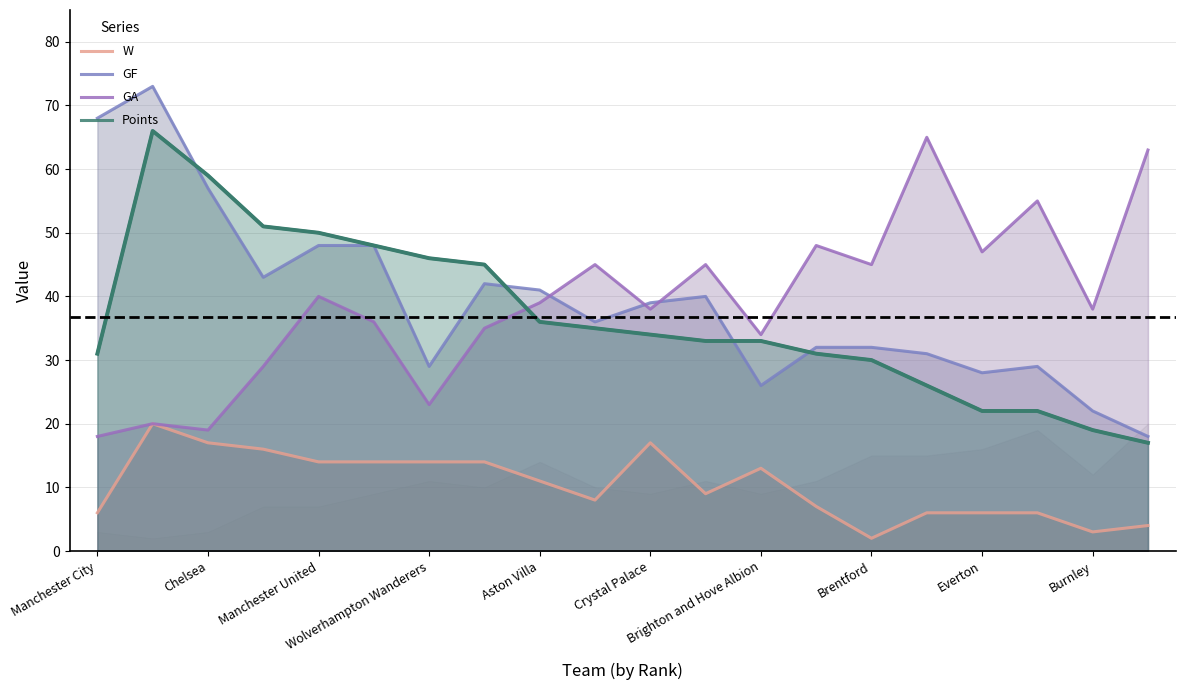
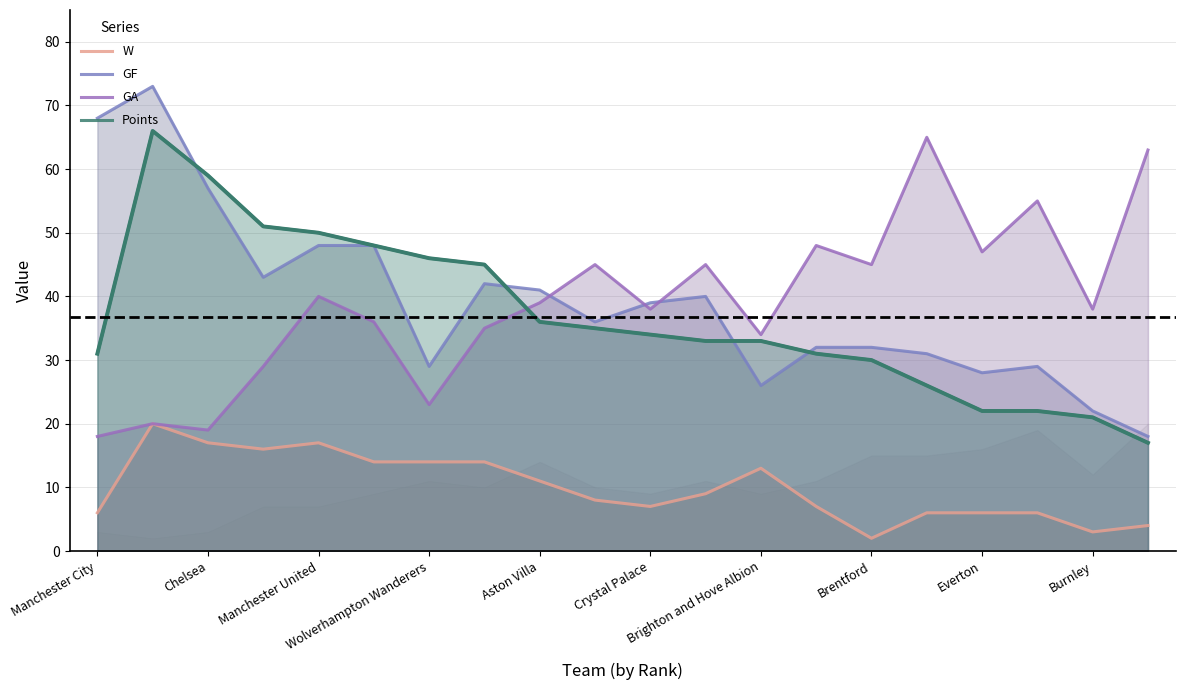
W, Manchester United: 14 -> 17
W, Crystal Palace: 17 -> 7
Points, Burnley: 19 -> 21
